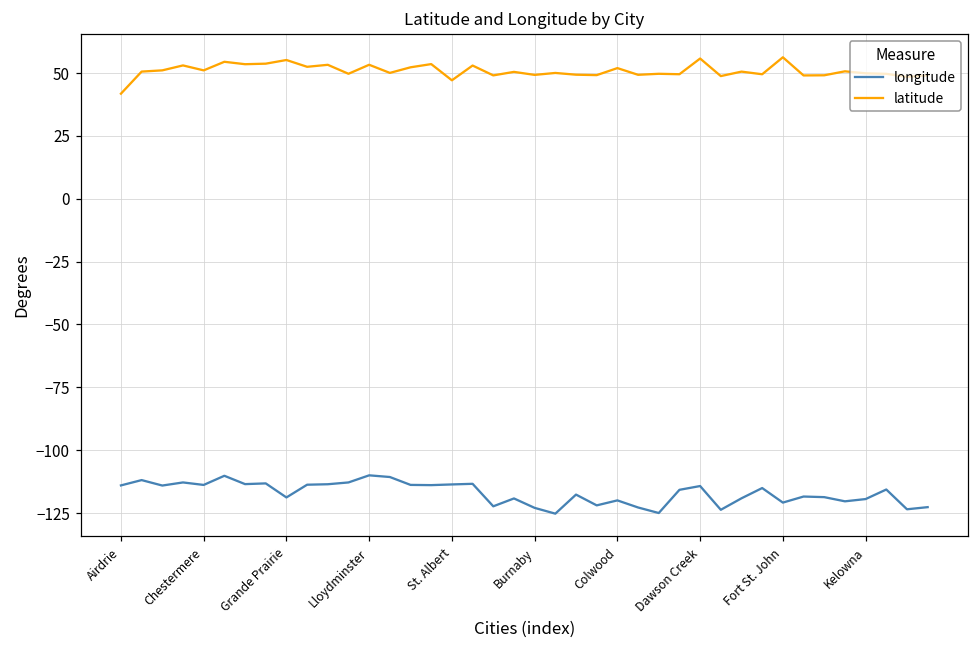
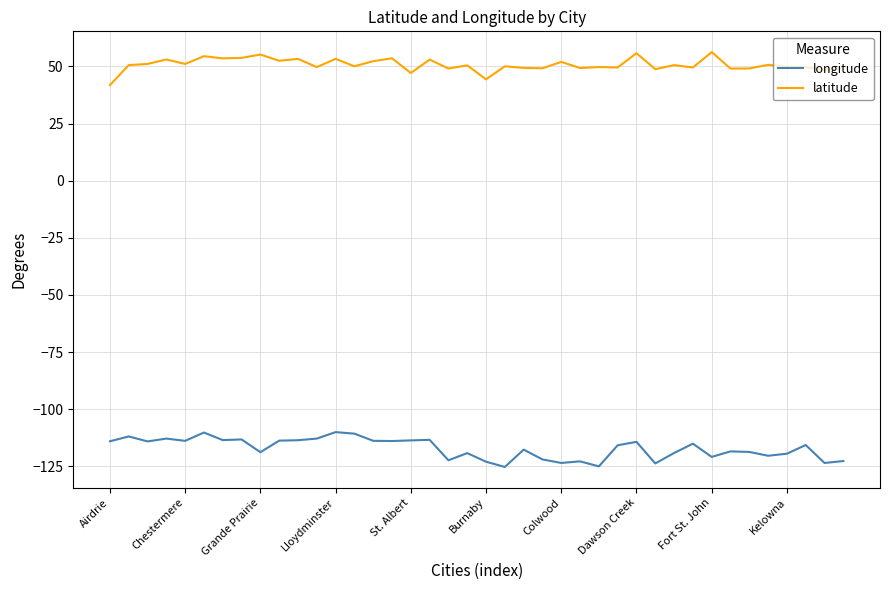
latitude, Burnaby: 49 -> 44
longitude, Colwood: -120 -> -123
